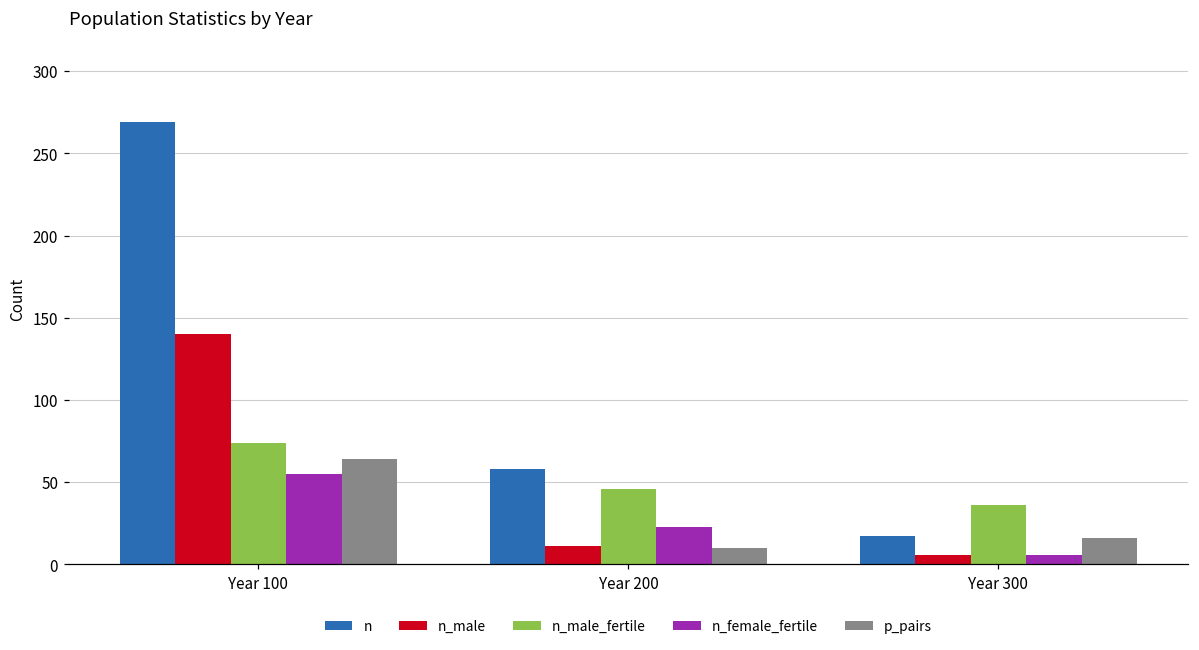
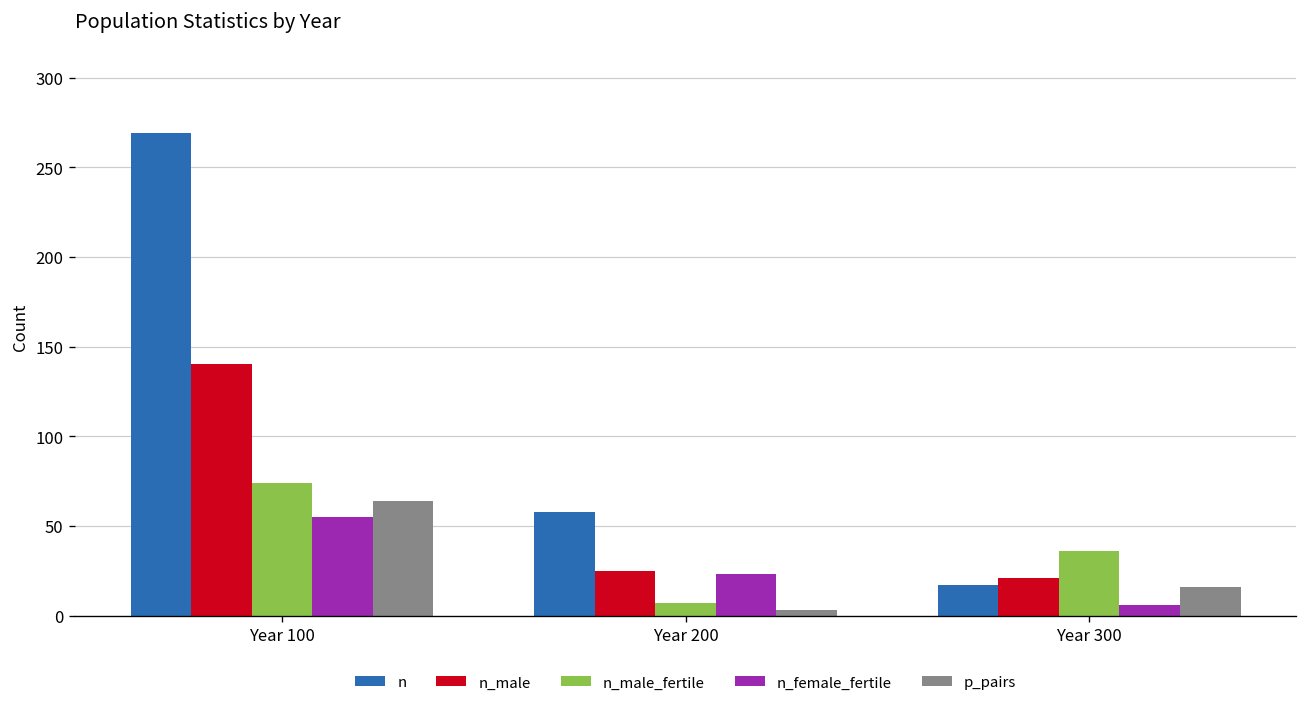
n_male, Year 200: 11 -> 25
n_male_fertile, Year 200: 46 -> 7
p_pairs, Year 200: 10 -> 3
n_male, Year 300: 6 -> 21
